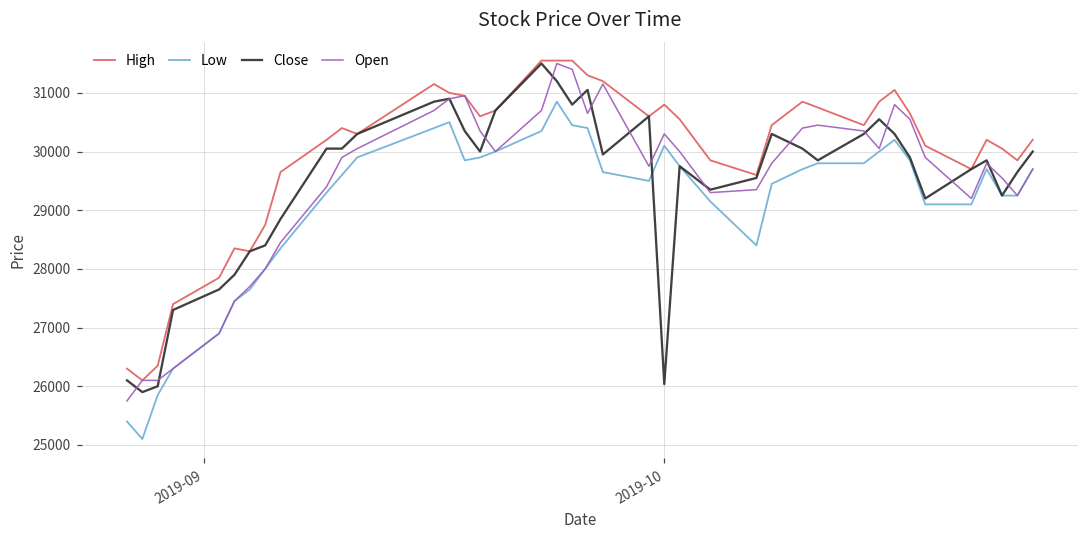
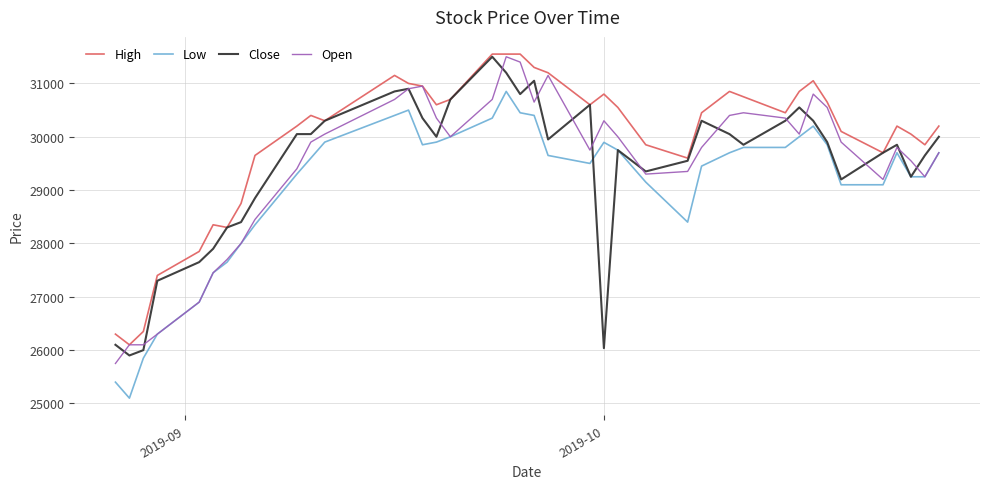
Low, 2019-10: 30100 -> 29900
